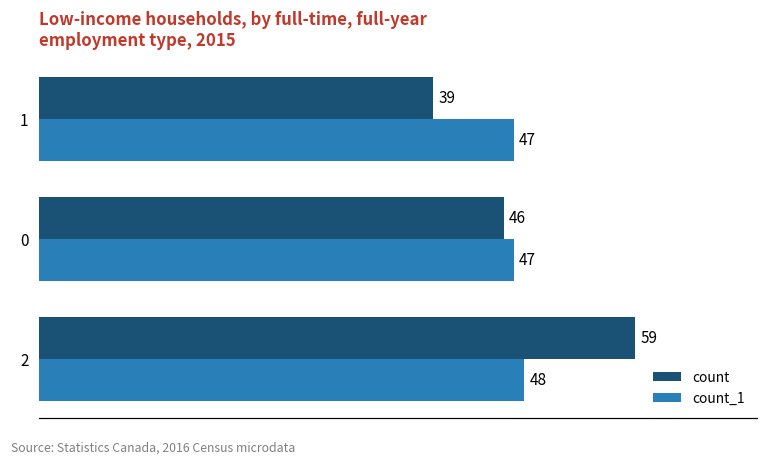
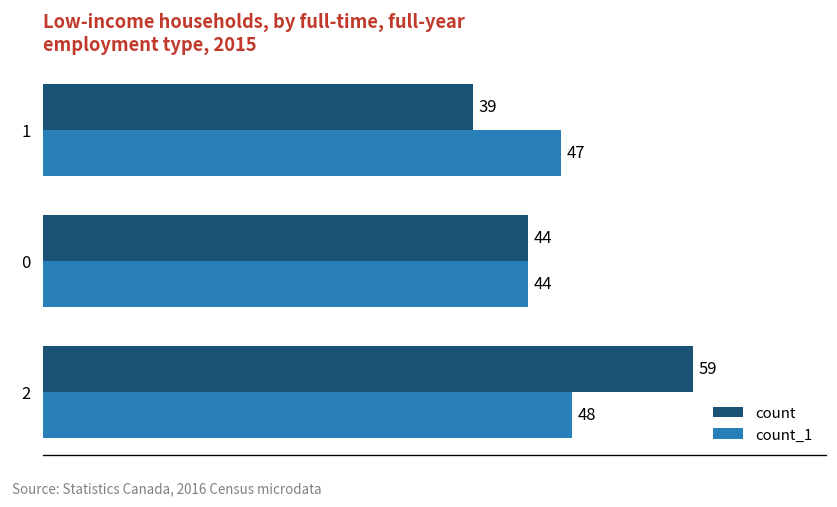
count, 0: 46 -> 44
count_1, 0: 47 -> 44
